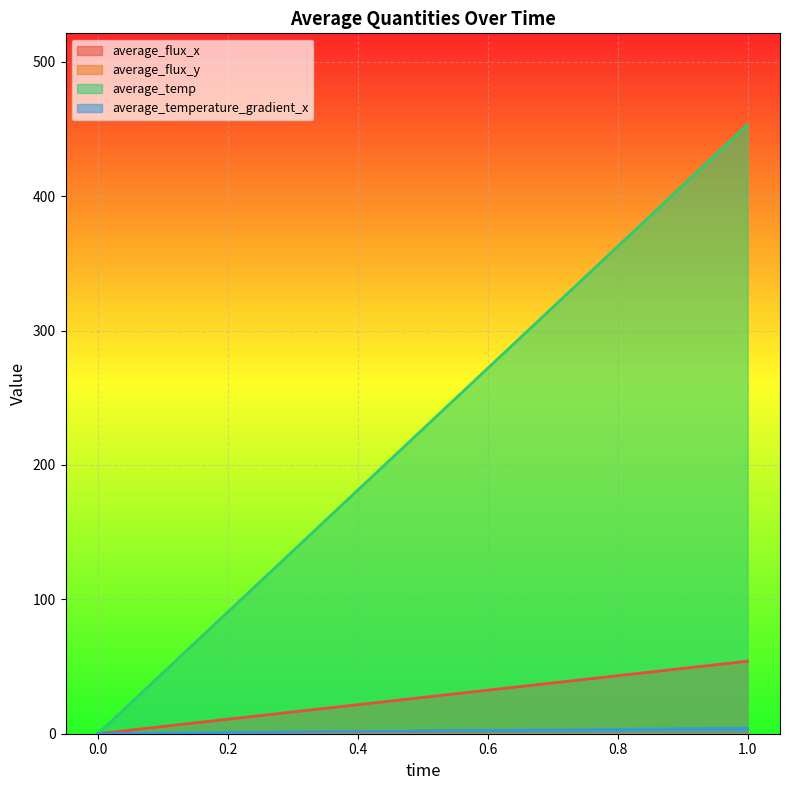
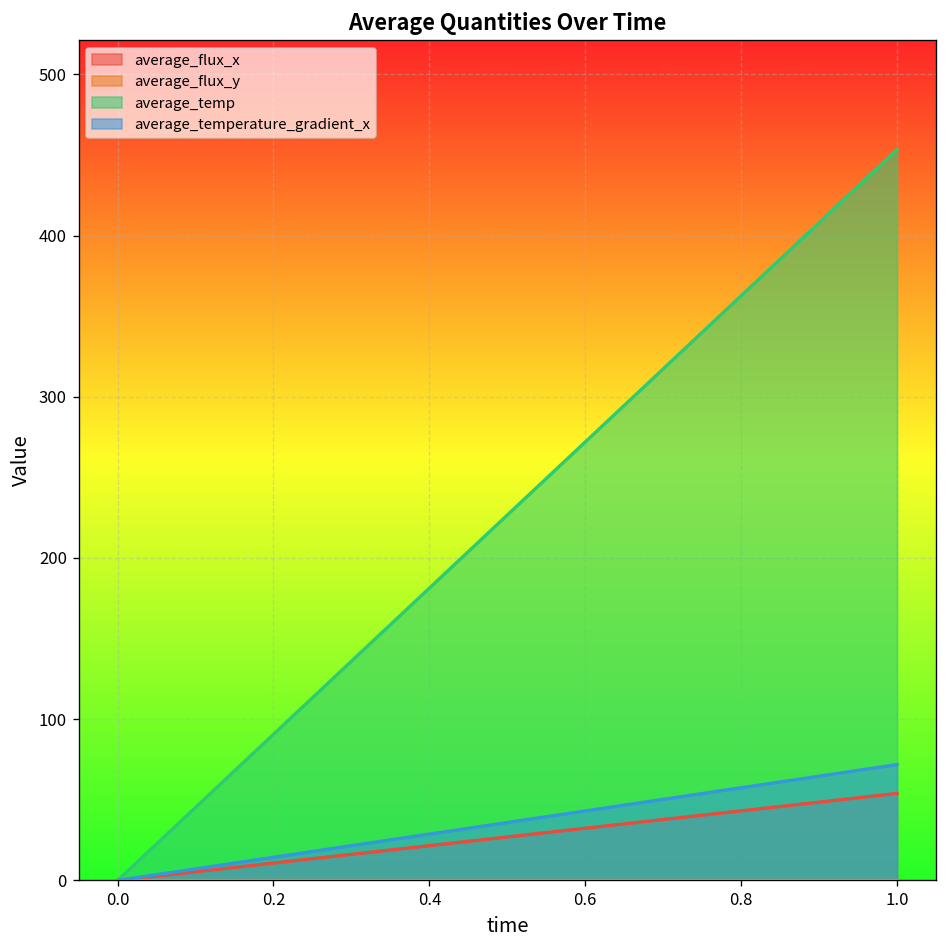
average_temperature_gradient_x, 1.0: 4 -> 72
